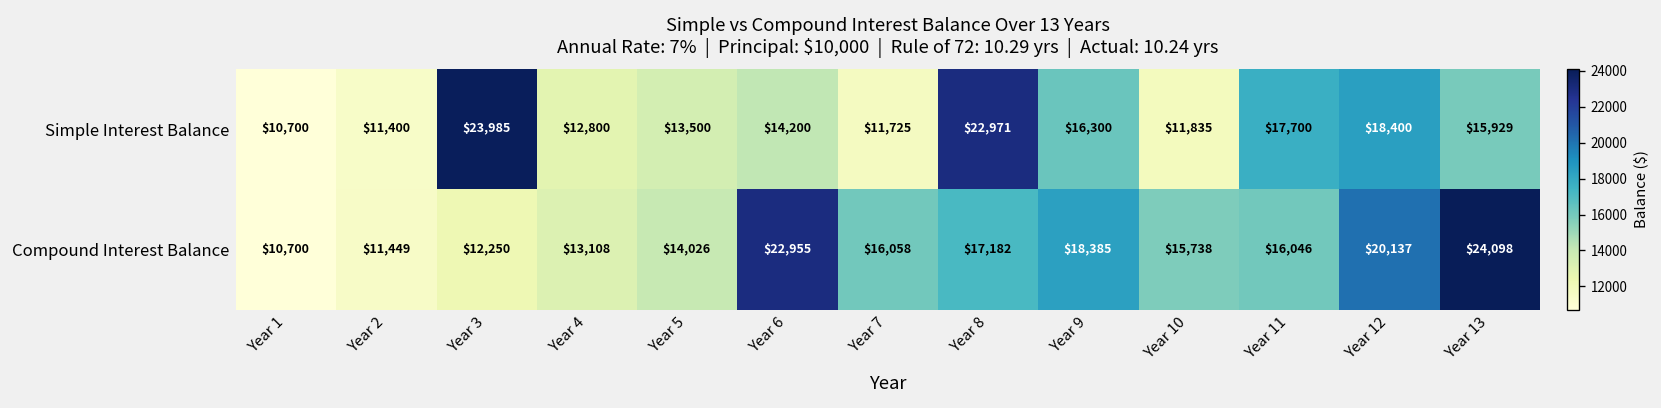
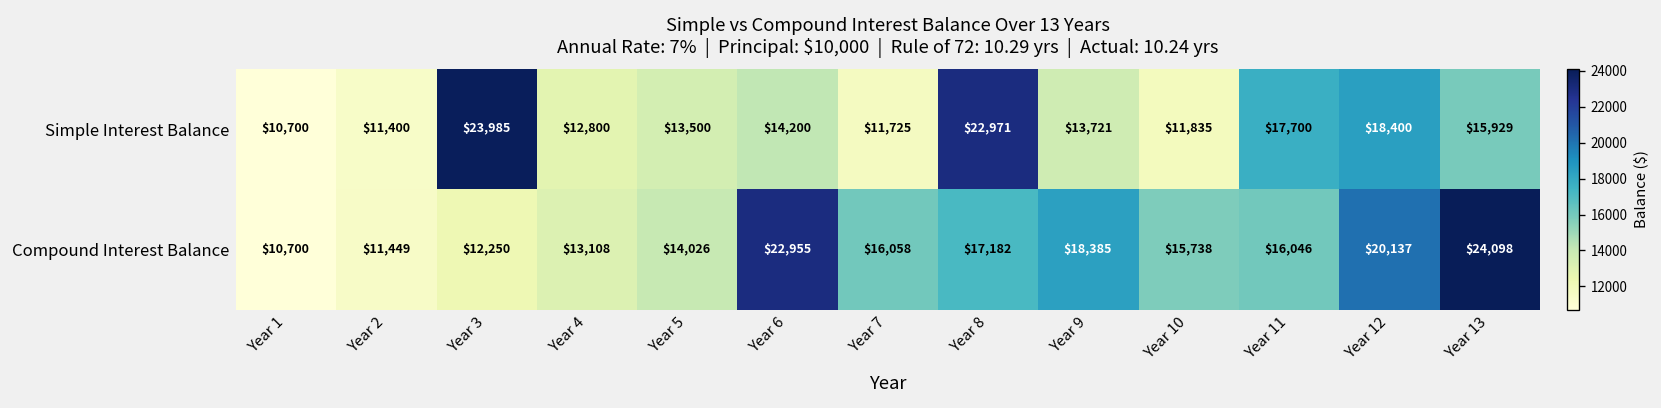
Simple Interest Balance, Year 9: $16,300 -> $13,721
